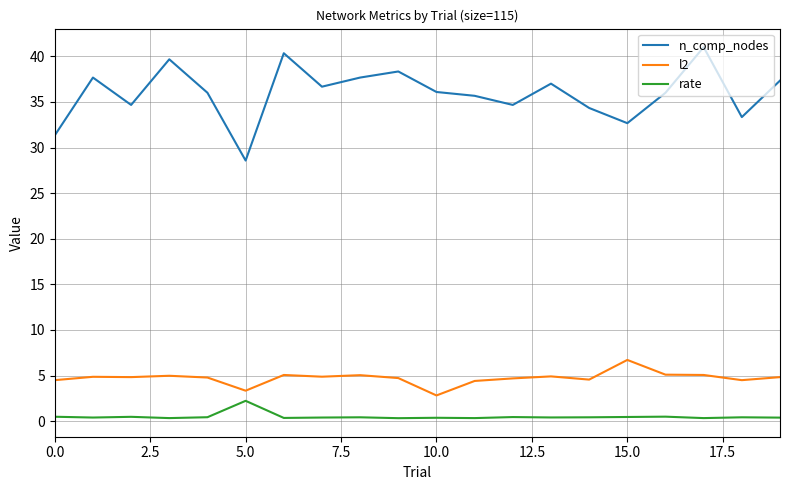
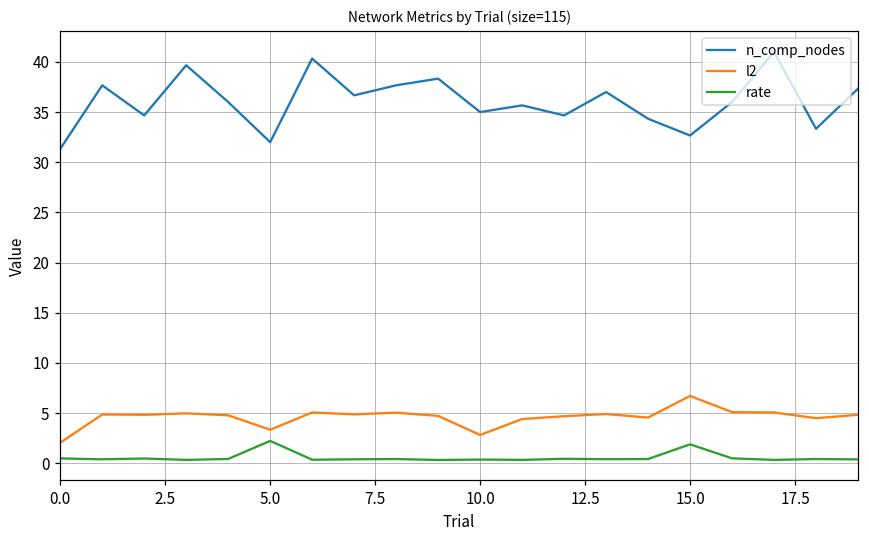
l2, 0.0: 4 -> 2
n_comp_nodes, 5.0: 29 -> 32
n_comp_nodes, 10.0: 36 -> 35
rate, 15.0: 0 -> 2
